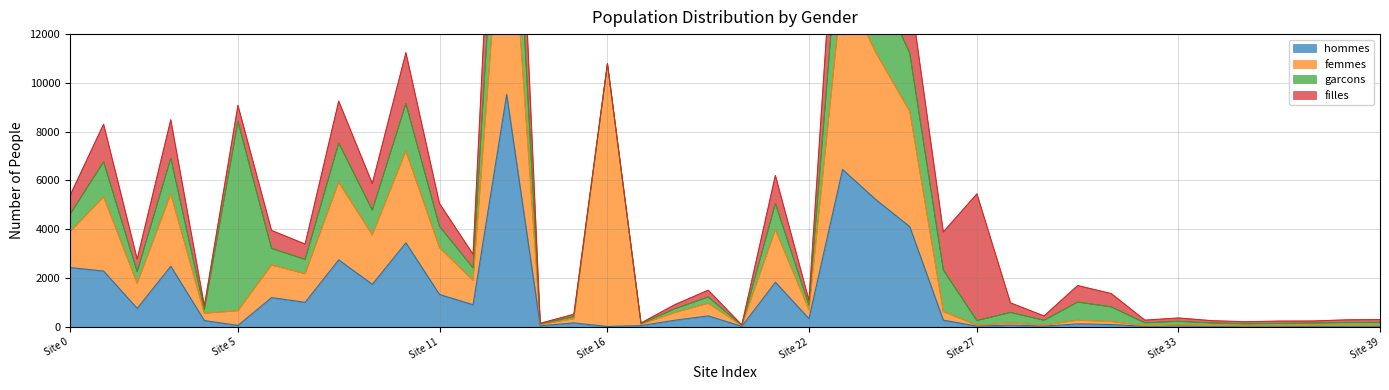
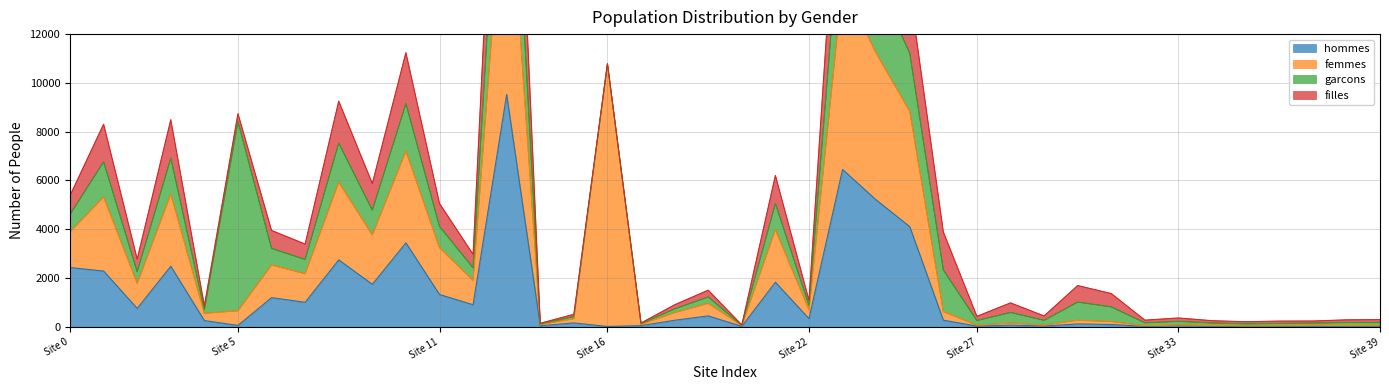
filles, Site 5: 700 -> 300
filles, Site 27: 5200 -> 200
